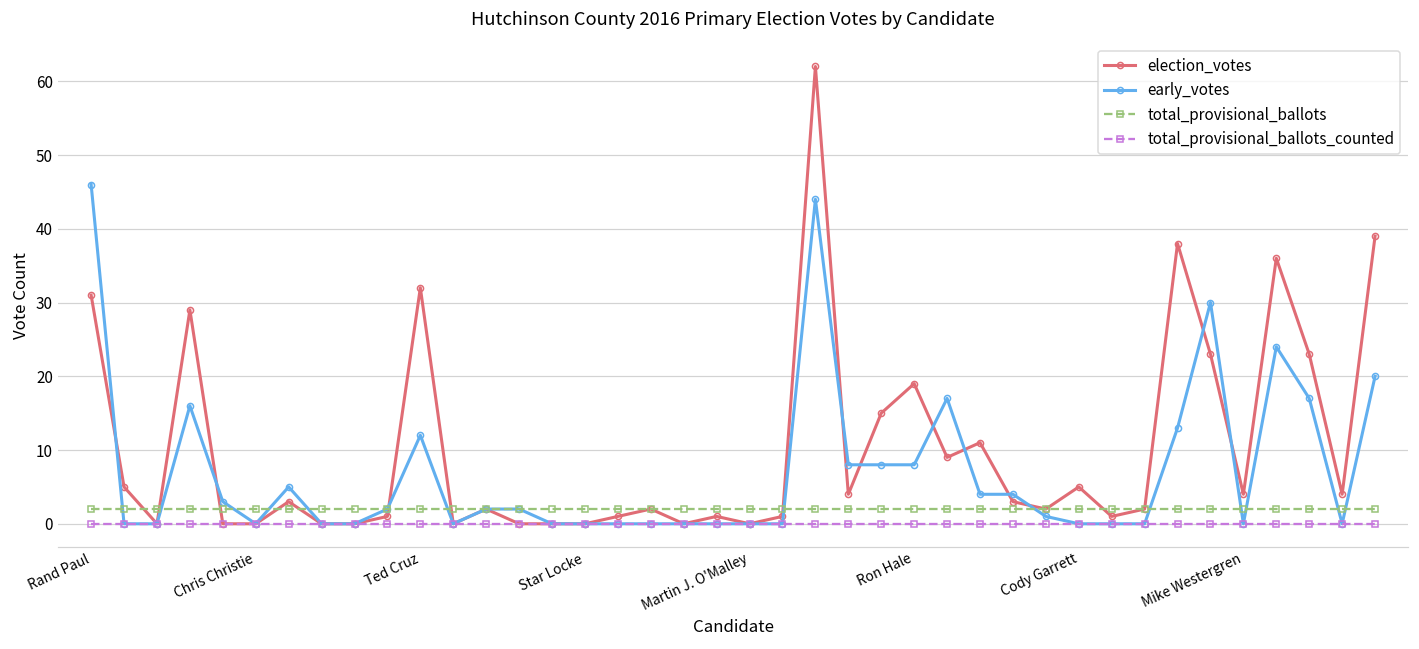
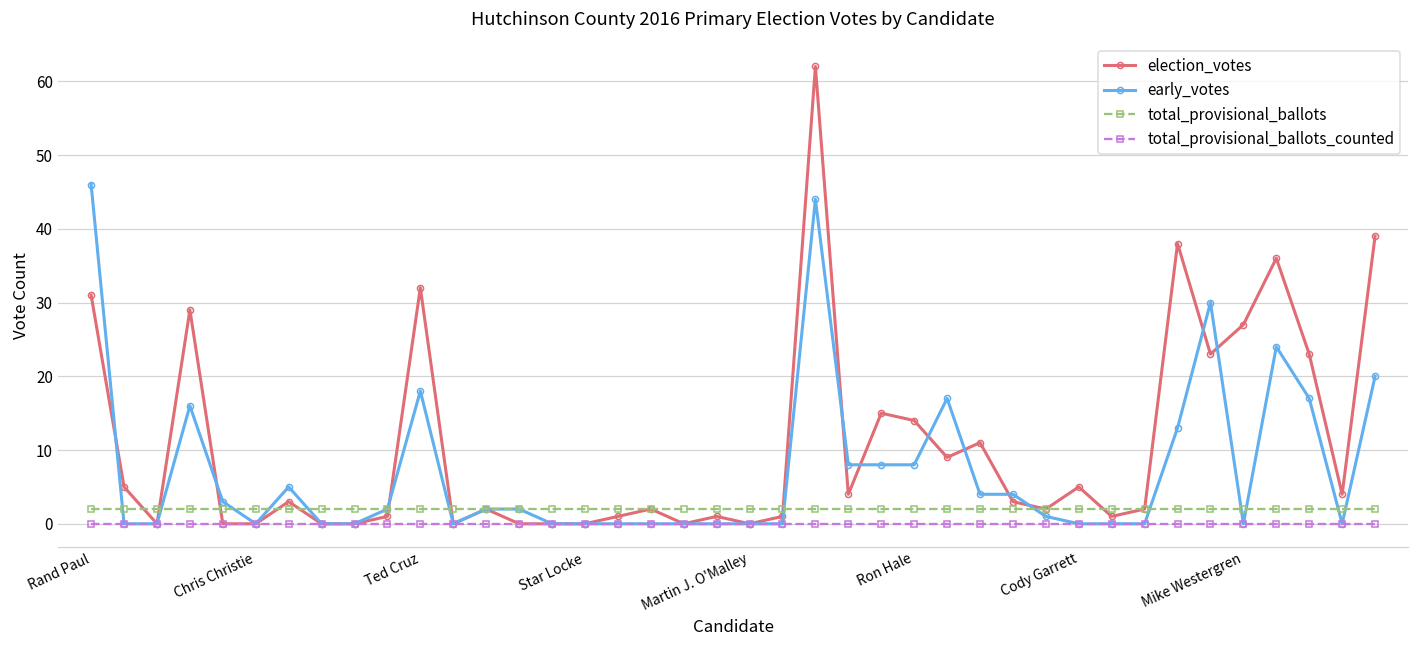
early_votes, Ted Cruz: 12 -> 18
election_votes, Ron Hale: 19 -> 14
election_votes, Mike Westergren: 4 -> 27
